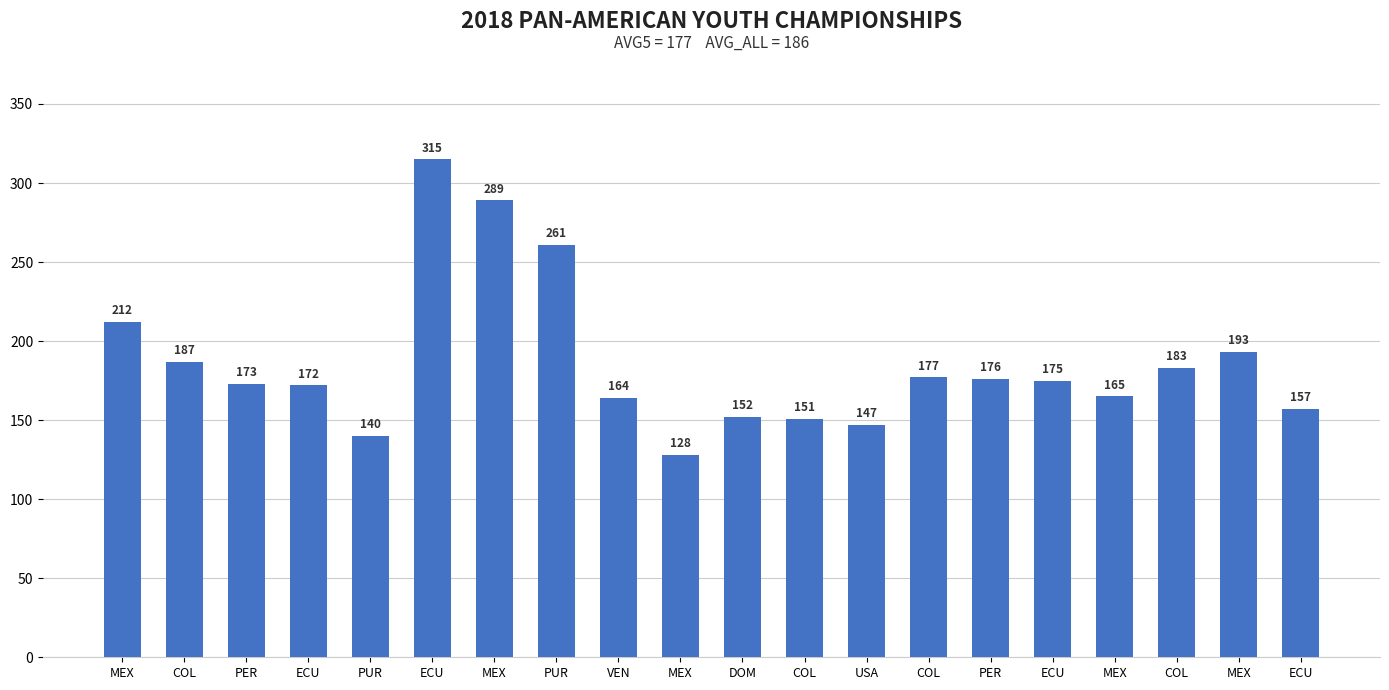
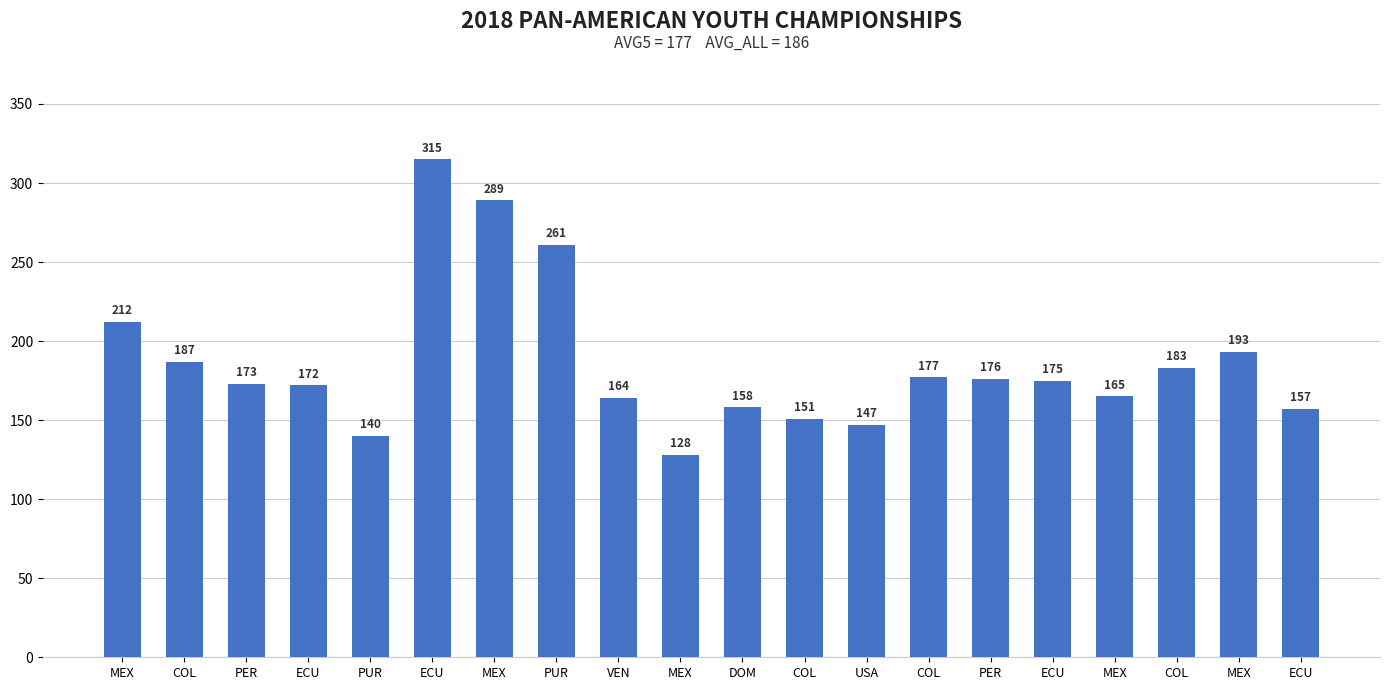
DOM: 152 -> 158
